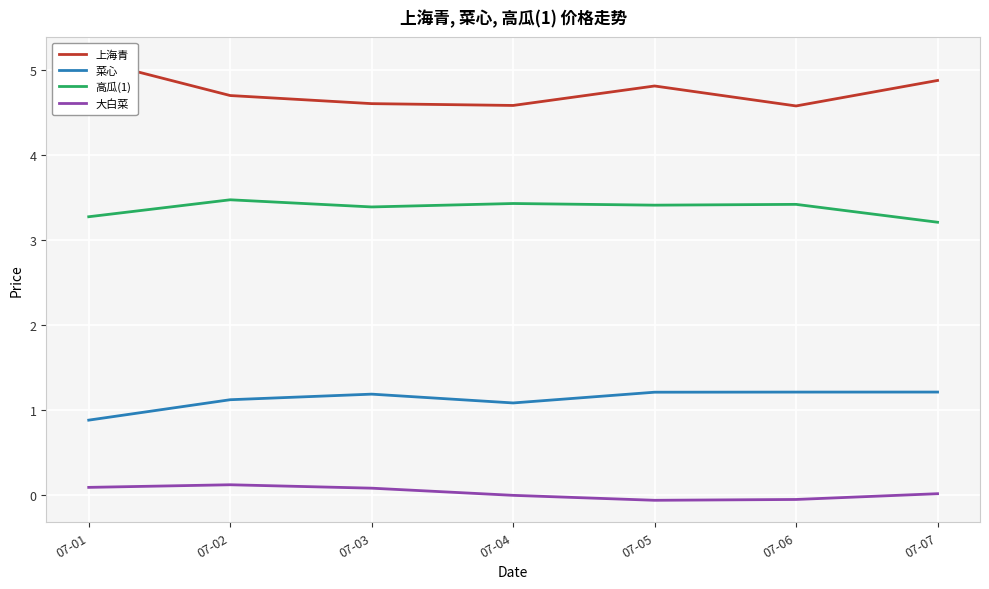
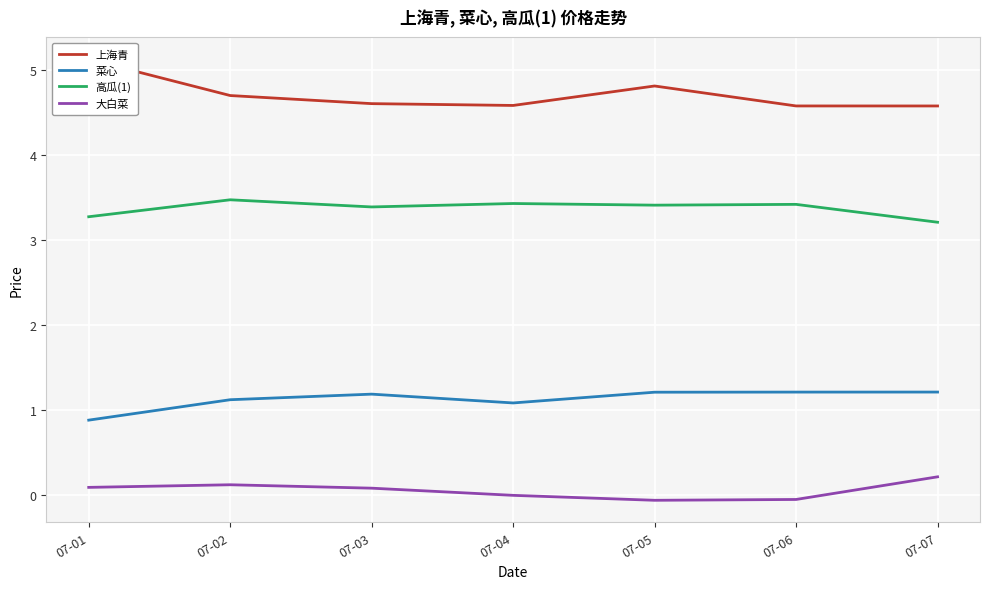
上海青, 07-07: 4.9 -> 4.6
大白菜, 07-07: 0.0 -> 0.2
